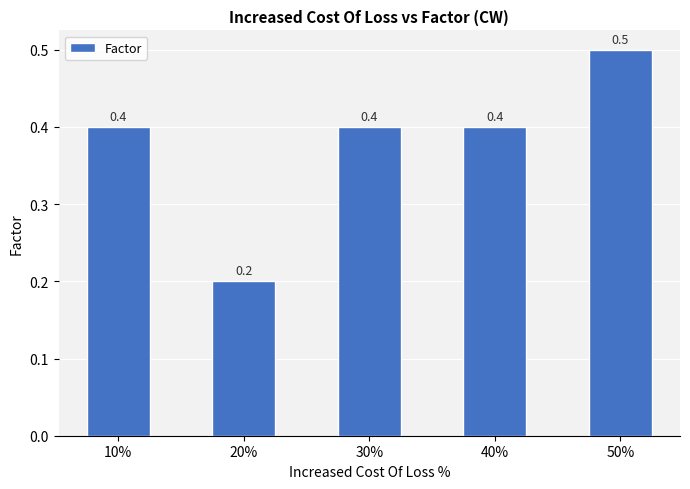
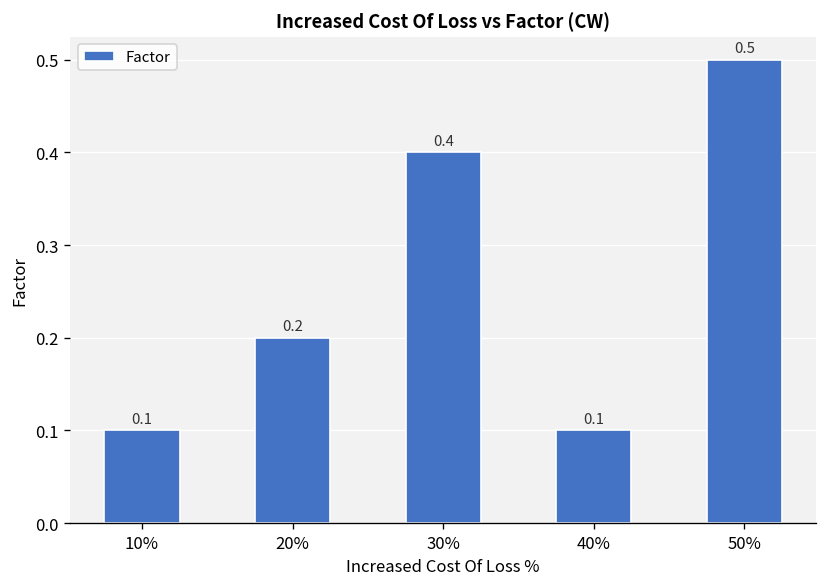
10%: 0.4 -> 0.1
40%: 0.4 -> 0.1
